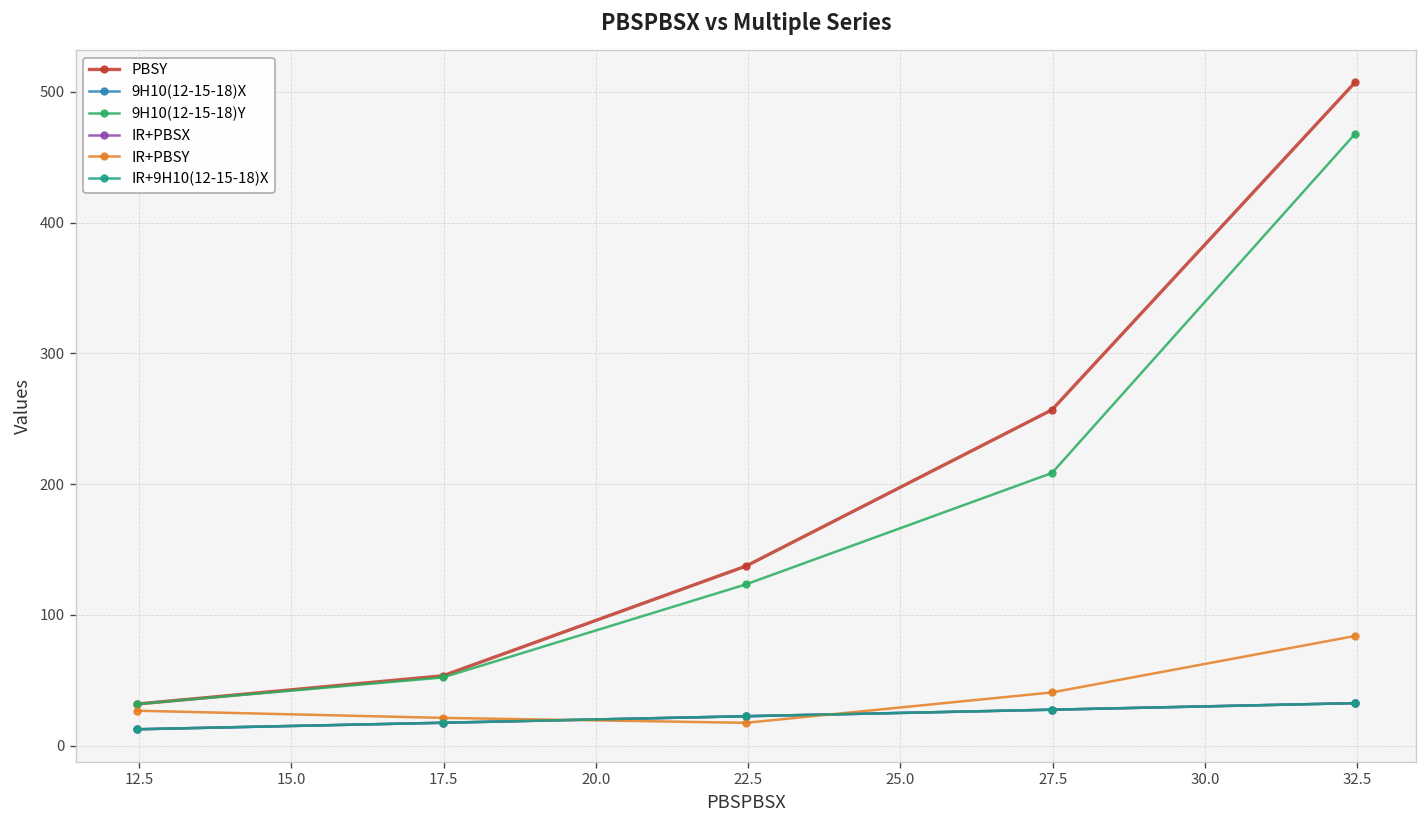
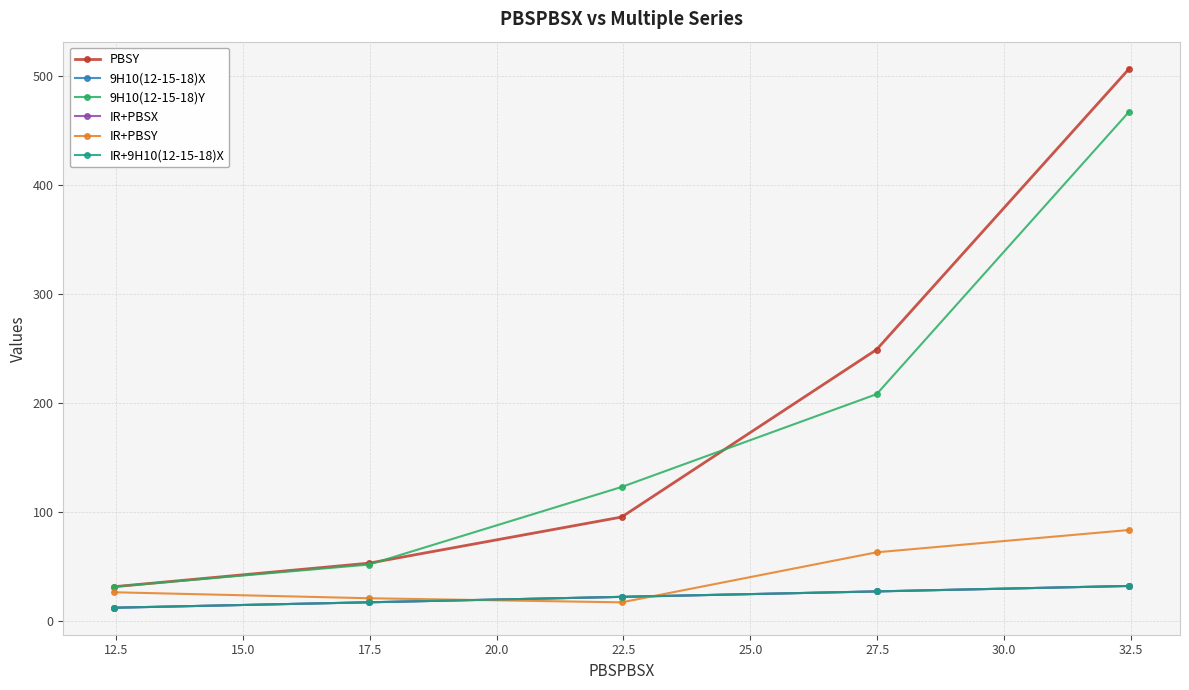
PBSY, 22.5: 137 -> 96
PBSY, 27.5: 257 -> 249
IR+PBSY, 27.5: 41 -> 63
